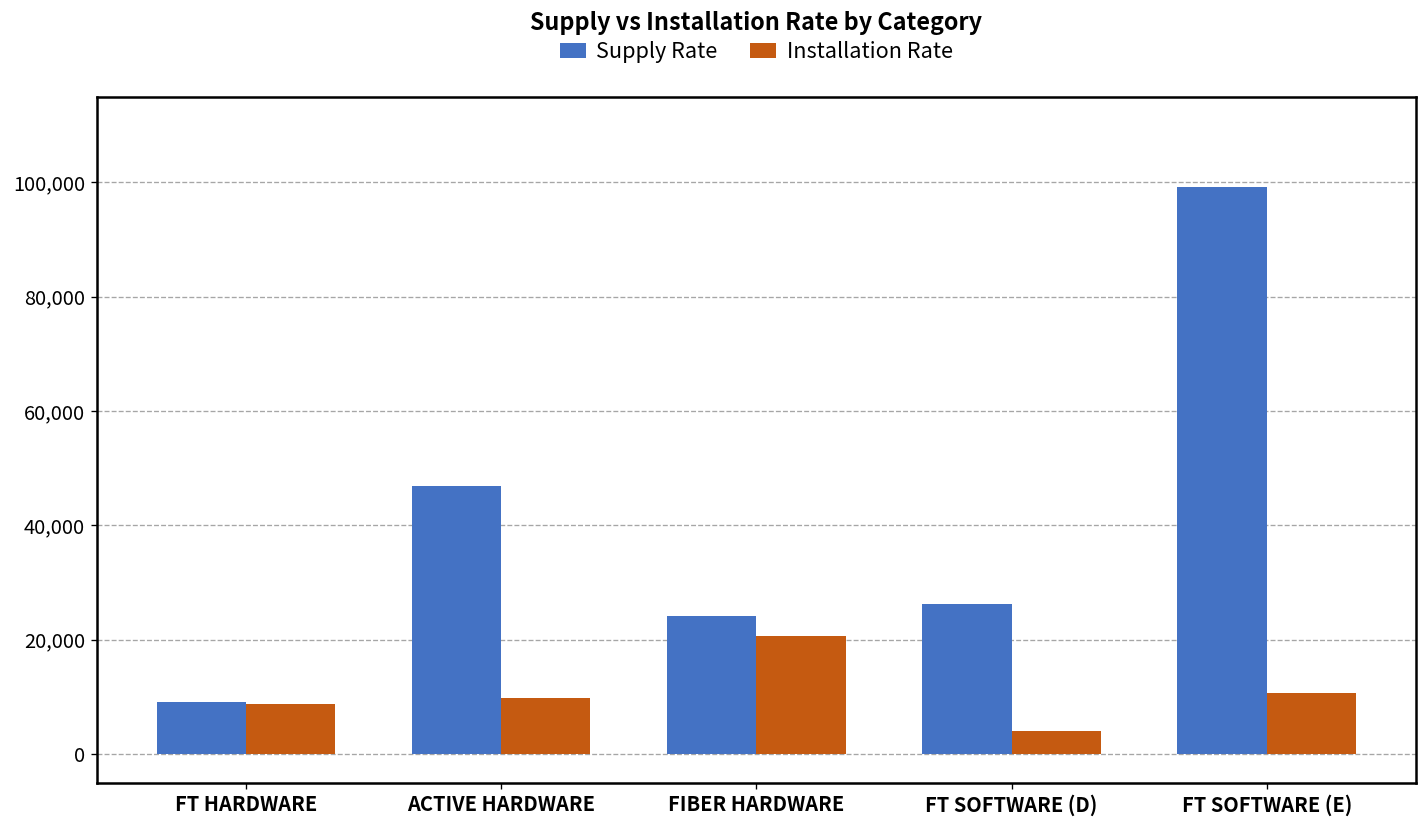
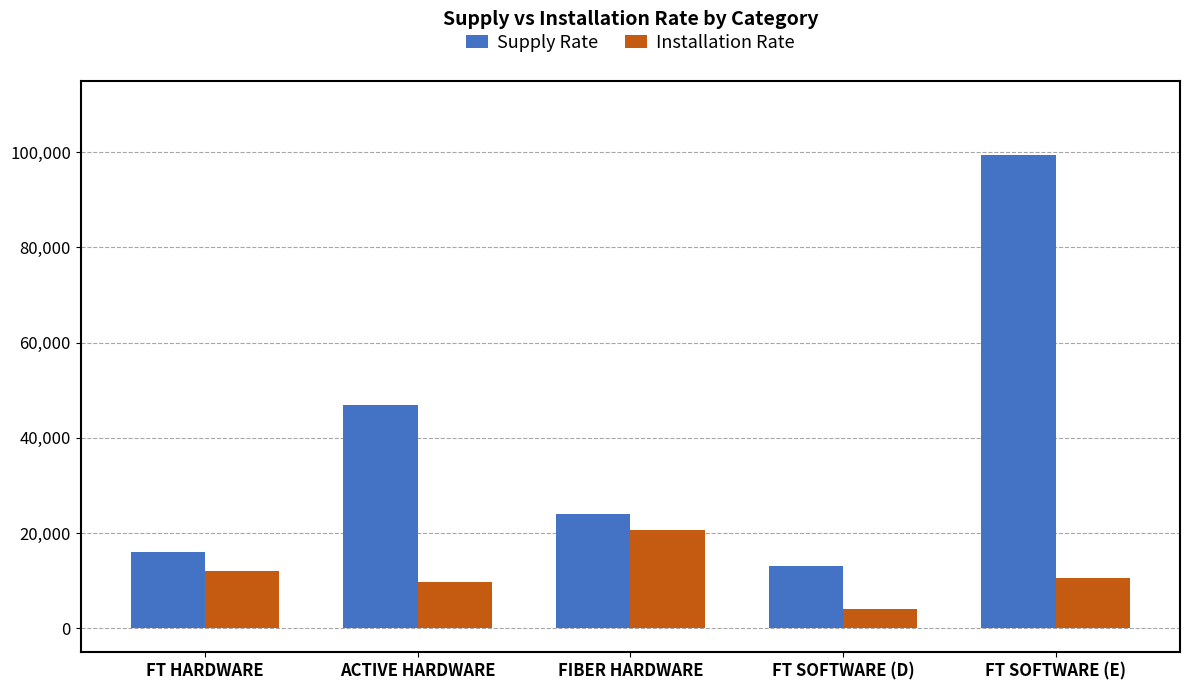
Supply Rate, FT HARDWARE: 9,000 -> 16,000
Installation Rate, FT HARDWARE: 9,000 -> 12,000
Supply Rate, FT SOFTWARE (D): 26,000 -> 13,000
